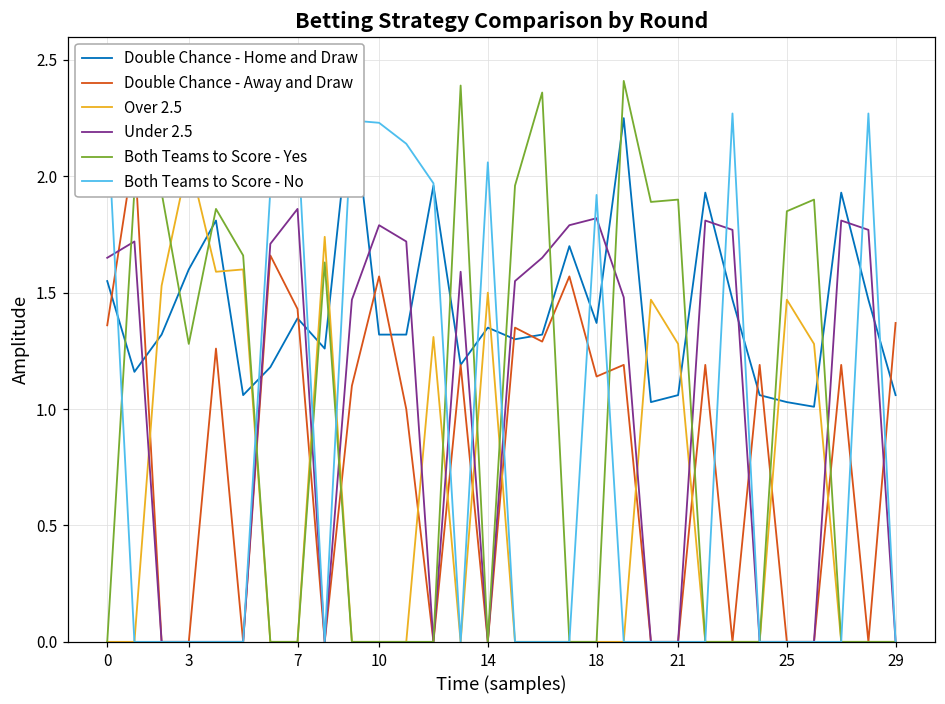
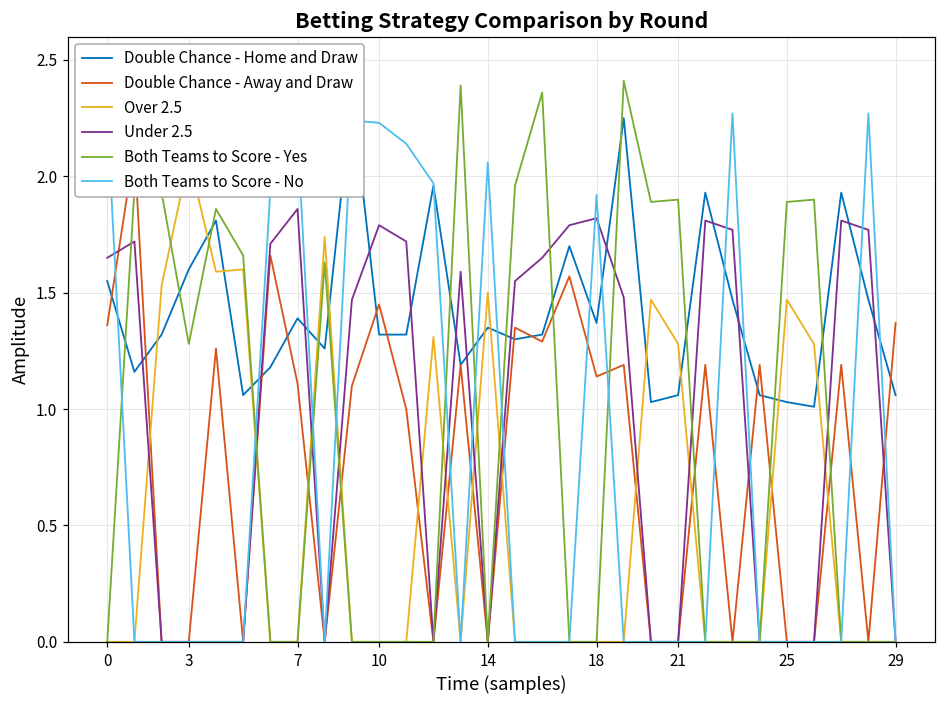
Double Chance - Away and Draw, 7: 1.43 -> 1.11
Double Chance - Away and Draw, 10: 1.57 -> 1.45
Both Teams to Score - Yes, 25: 1.85 -> 1.89
